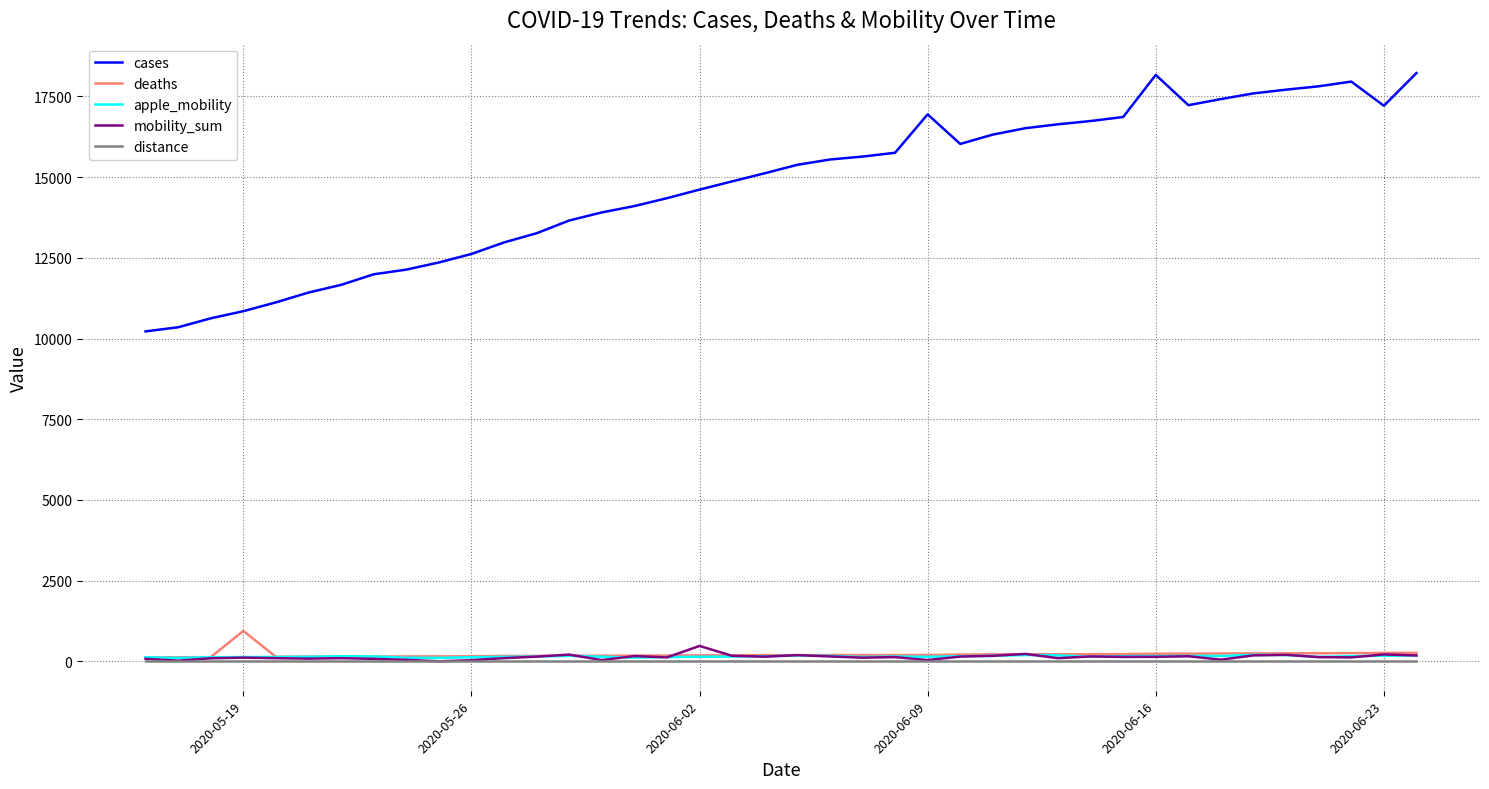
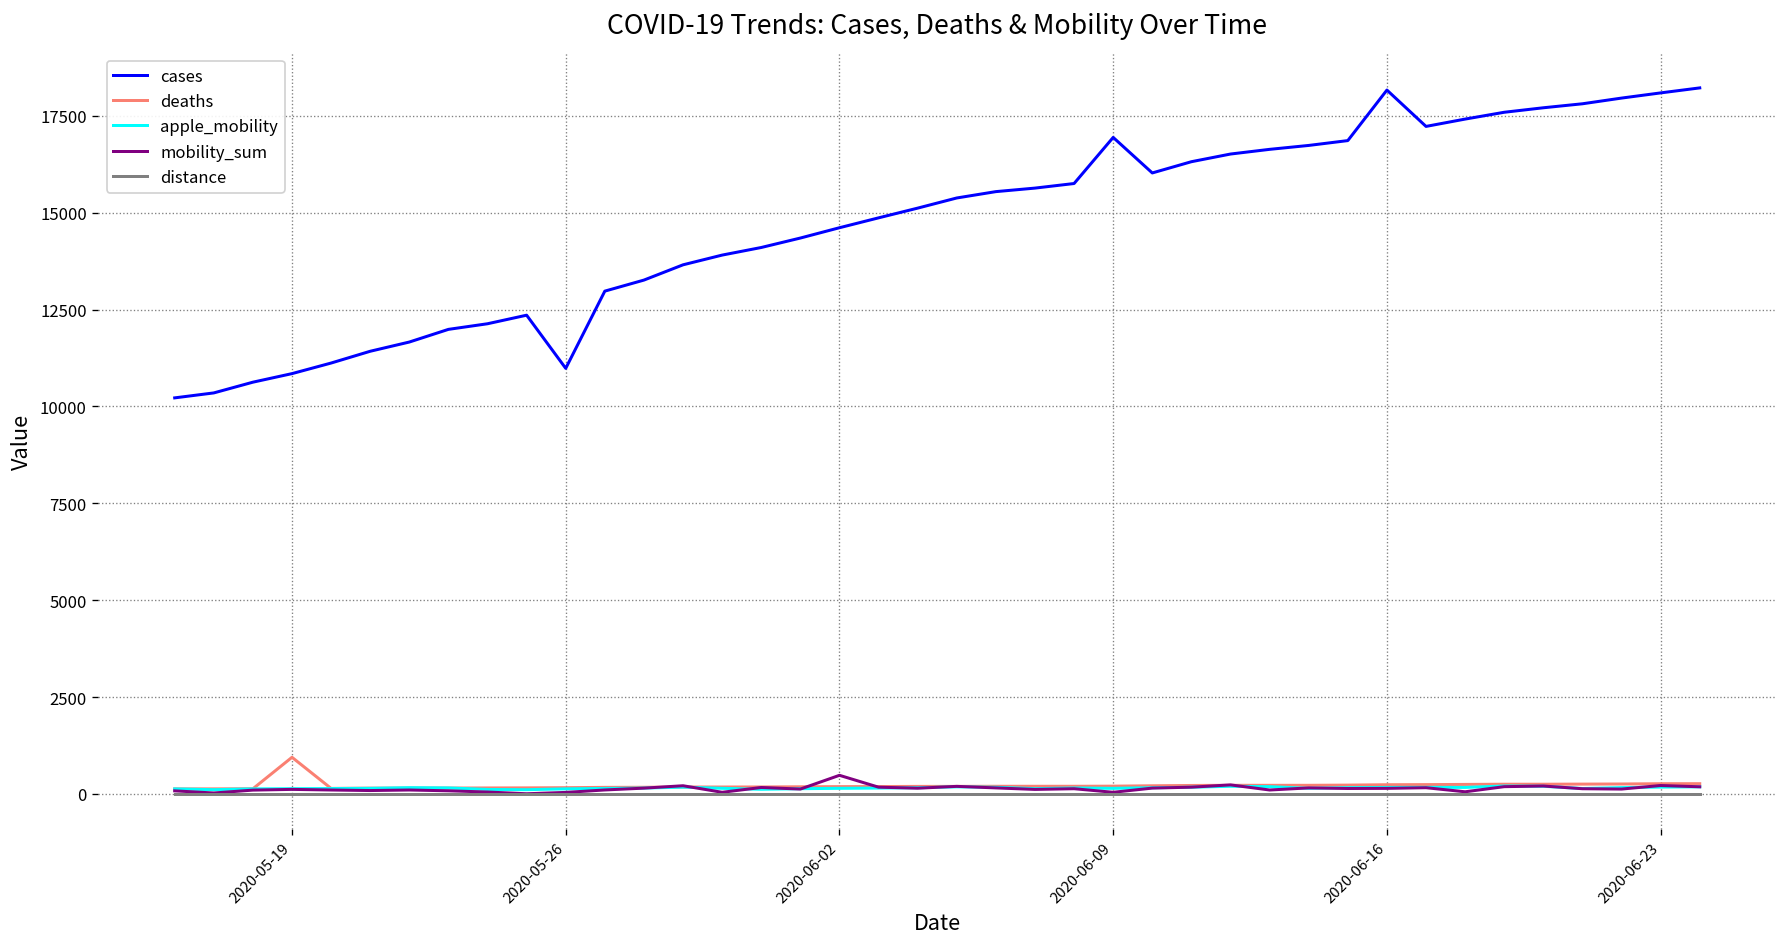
cases, 2020-05-26: 12600 -> 11000
cases, 2020-06-23: 17200 -> 18100
